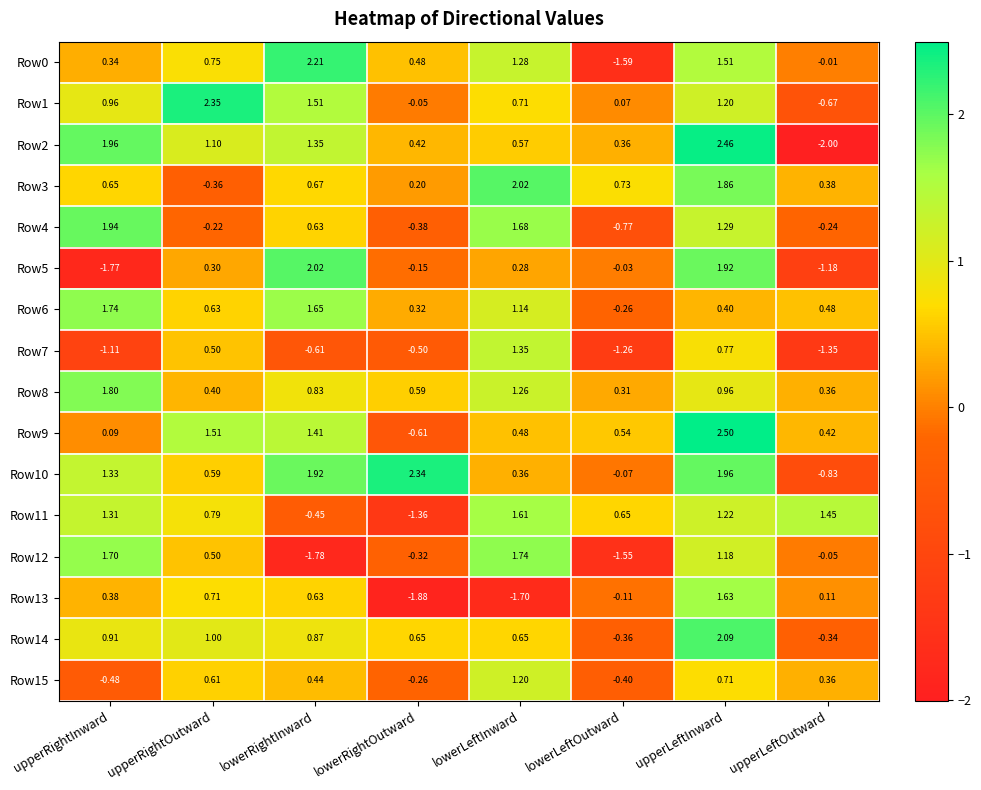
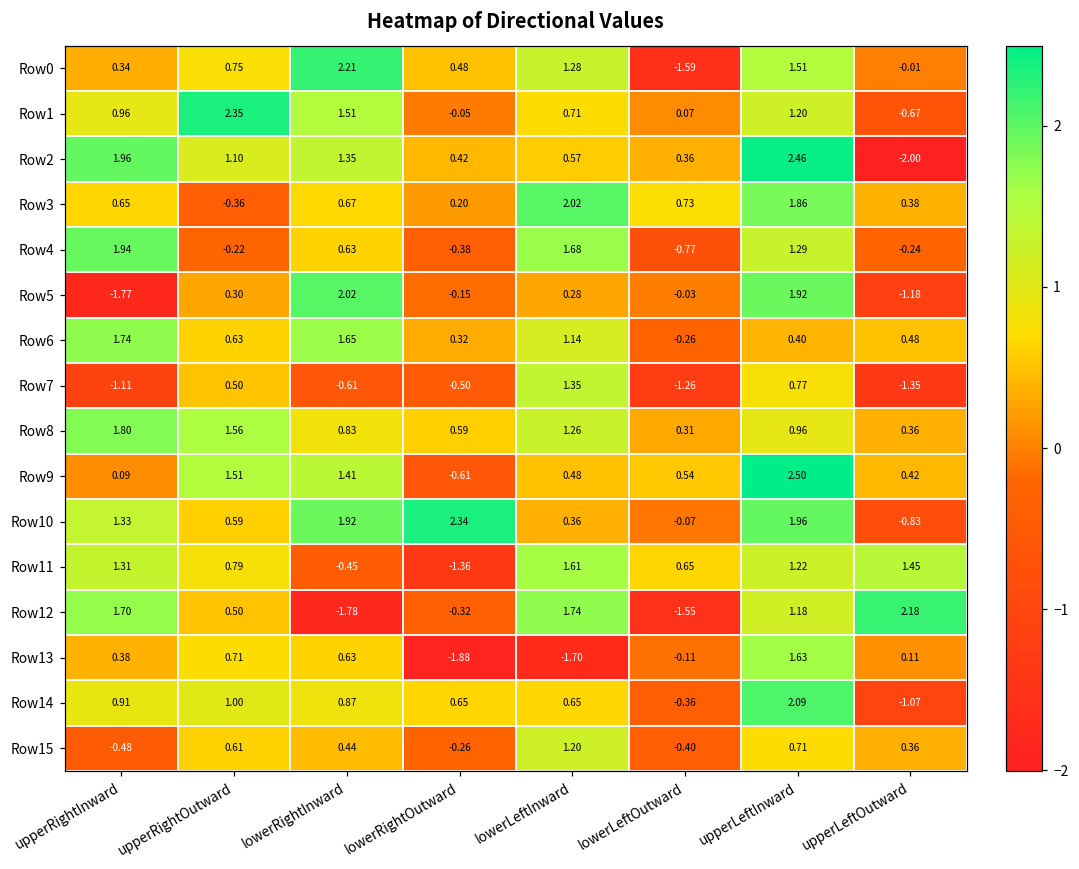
Row8, upperRightOutward: 0.40 -> 1.56
Row12, upperLeftOutward: -0.05 -> 2.18
Row14, upperLeftOutward: -0.34 -> -1.07
